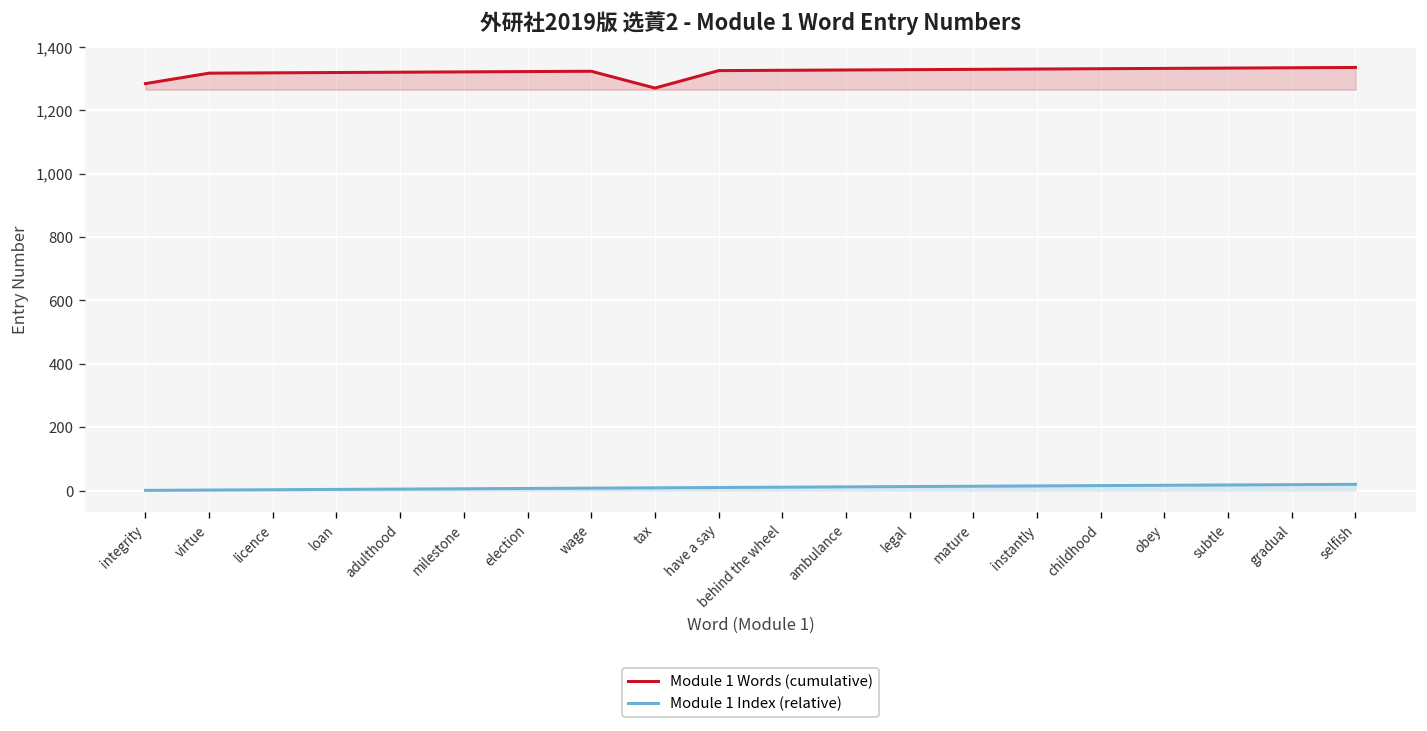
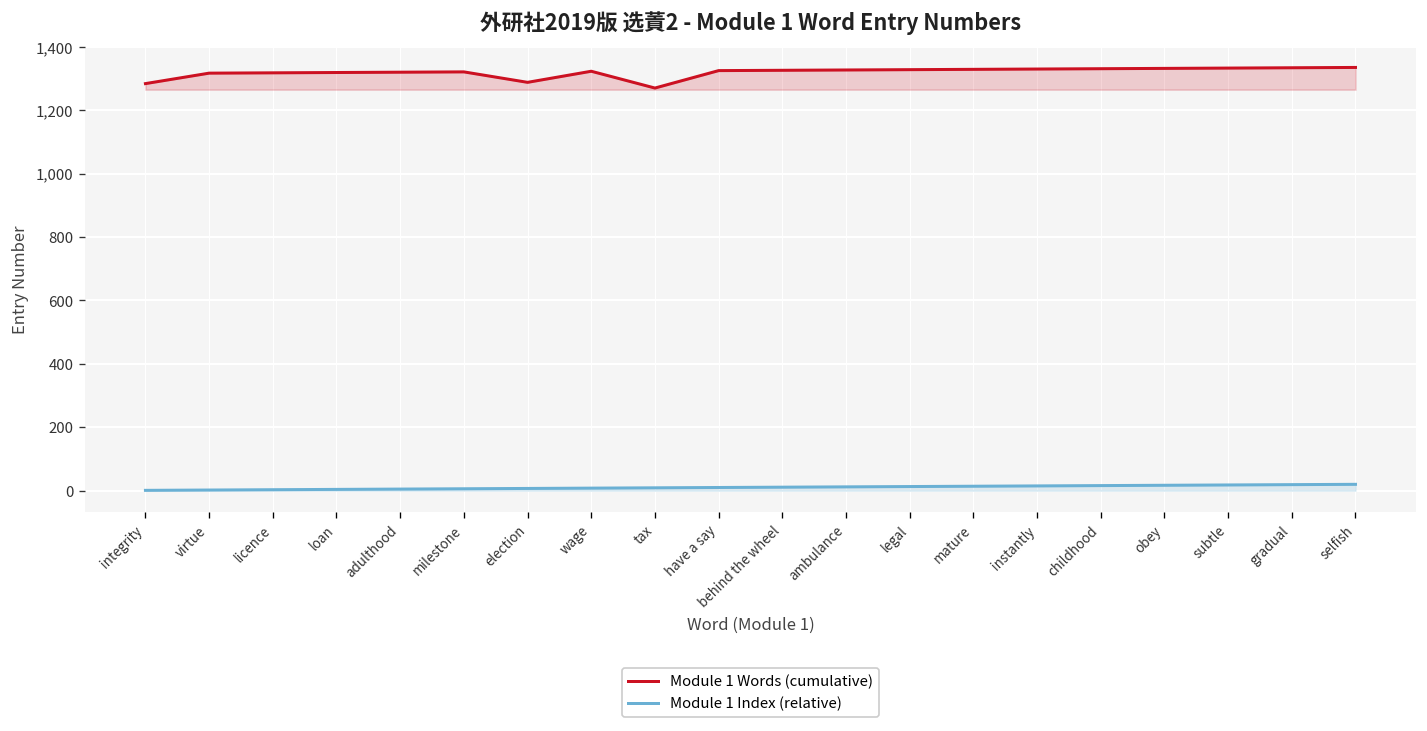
Module 1 Words (cumulative), election: 1,320 -> 1,290
